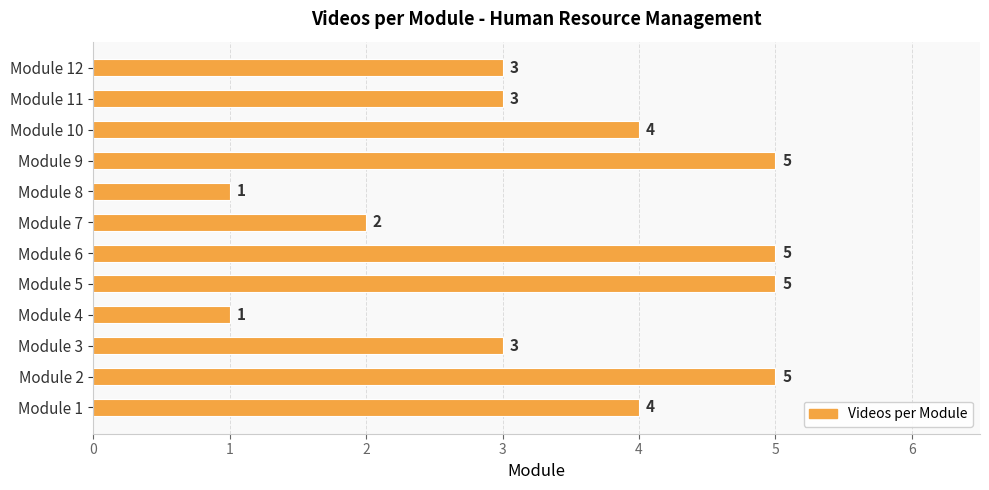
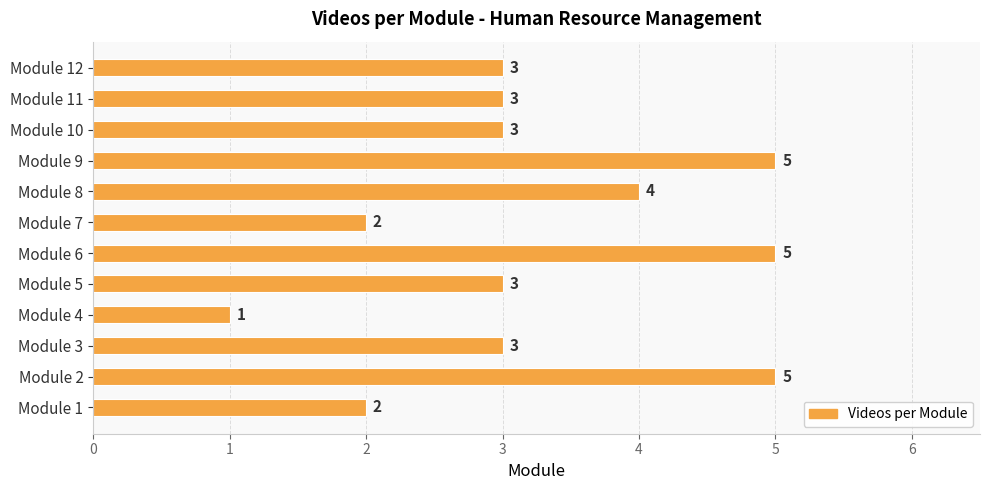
Module 10: 4 -> 3
Module 8: 1 -> 4
Module 5: 5 -> 3
Module 1: 4 -> 2
